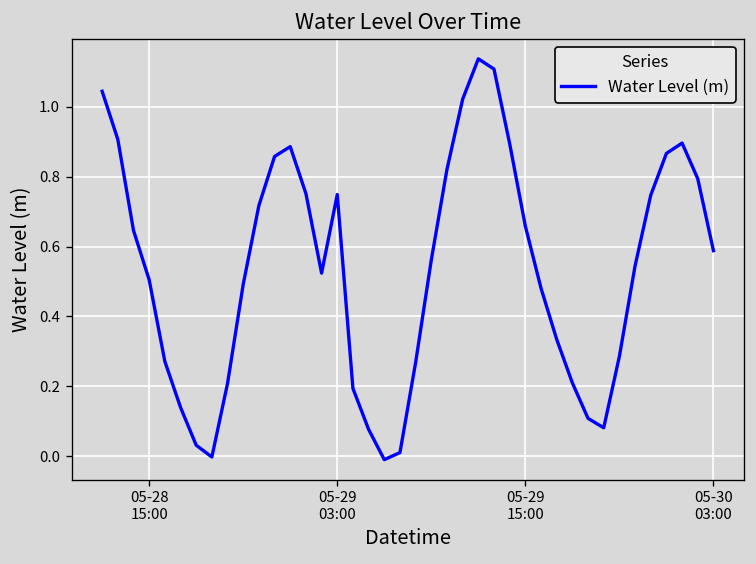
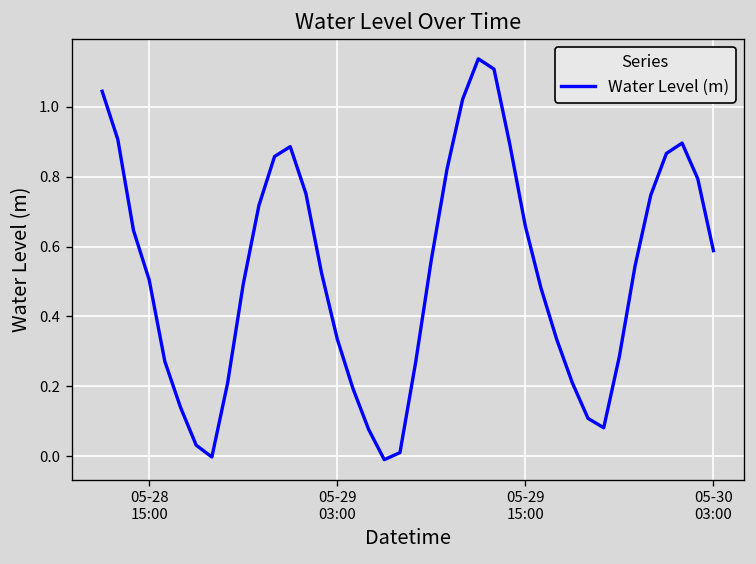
05-29 03:00: 0.75 -> 0.34
